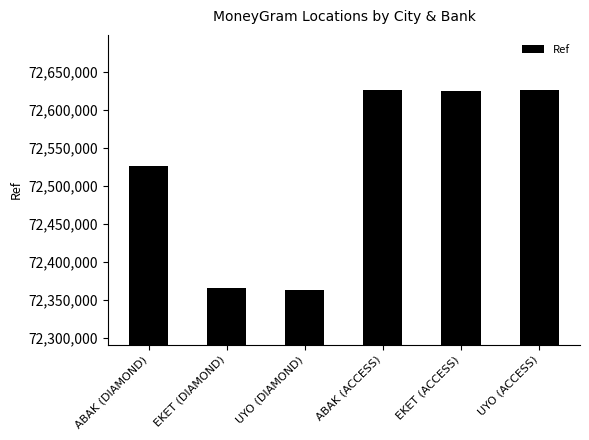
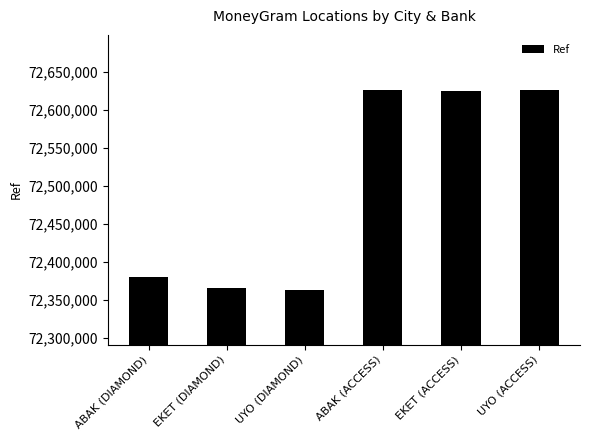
ABAK (DIAMOND): 72,530,000 -> 72,380,000
